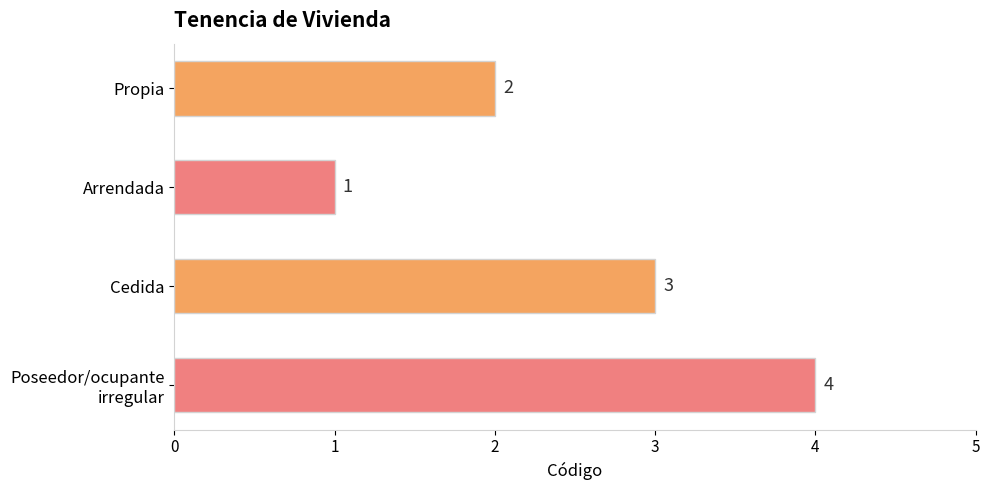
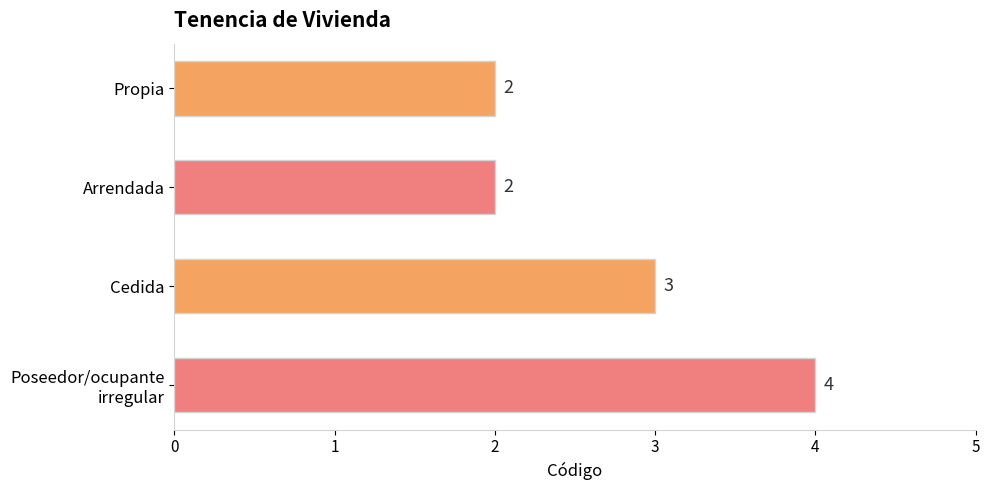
Arrendada: 1 -> 2
